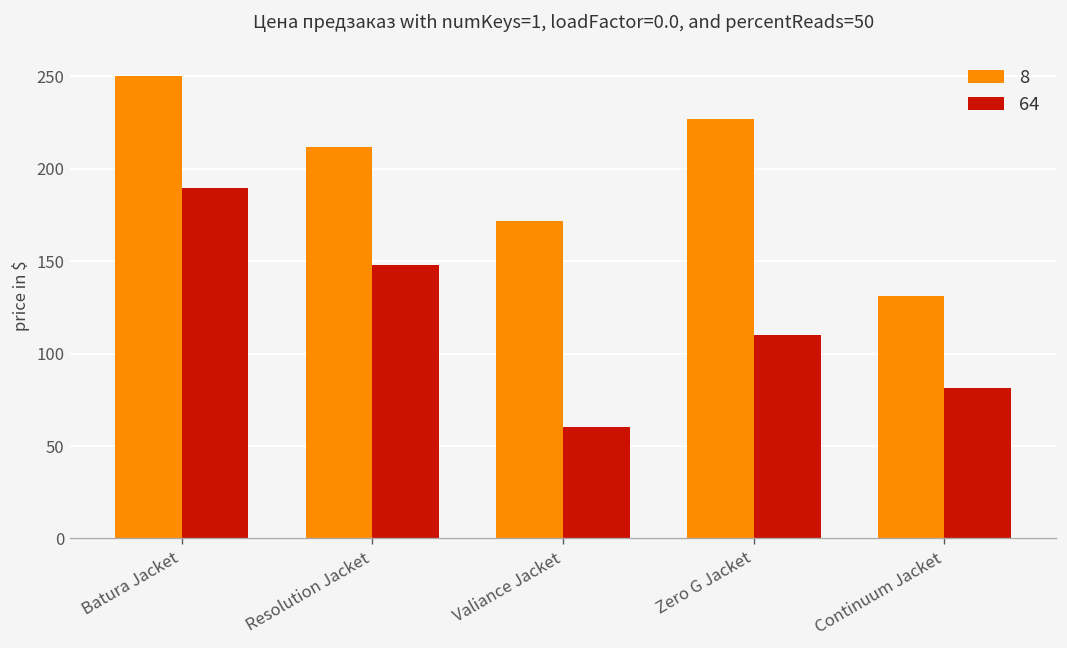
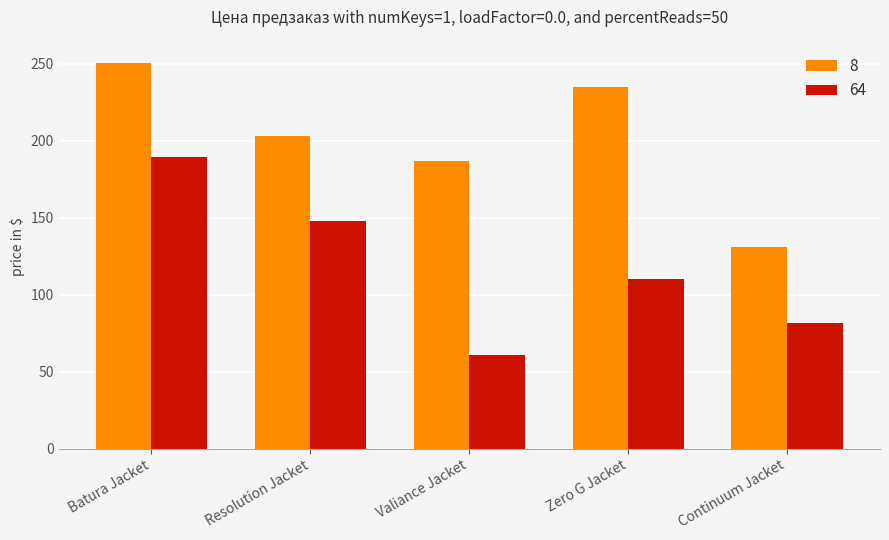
8, Resolution Jacket: 212 -> 203
8, Valiance Jacket: 172 -> 187
8, Zero G Jacket: 227 -> 235
